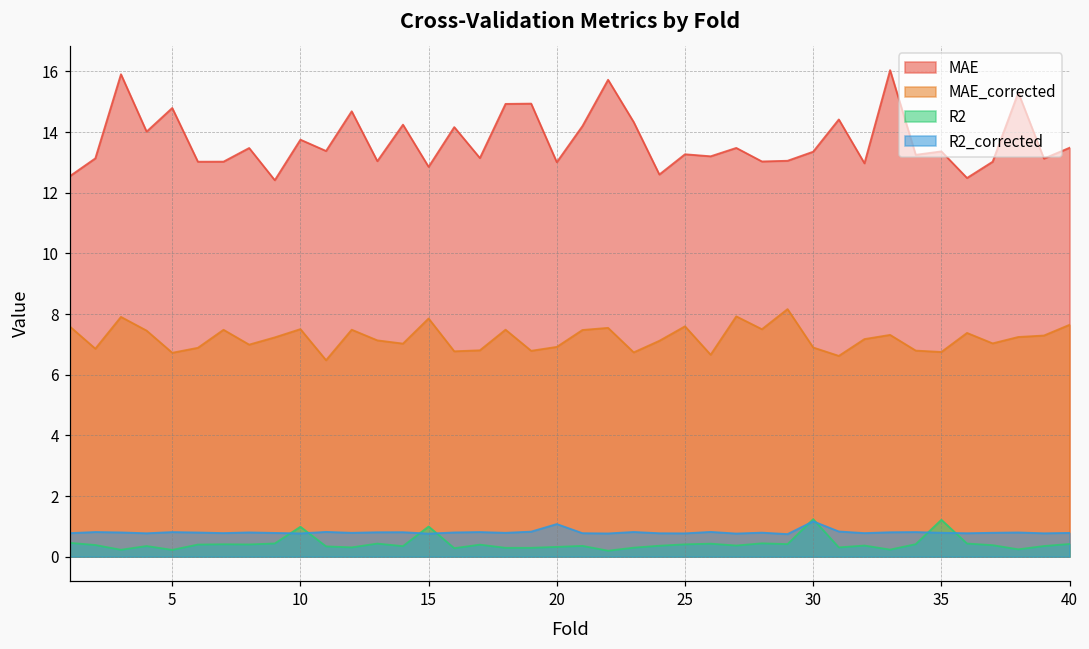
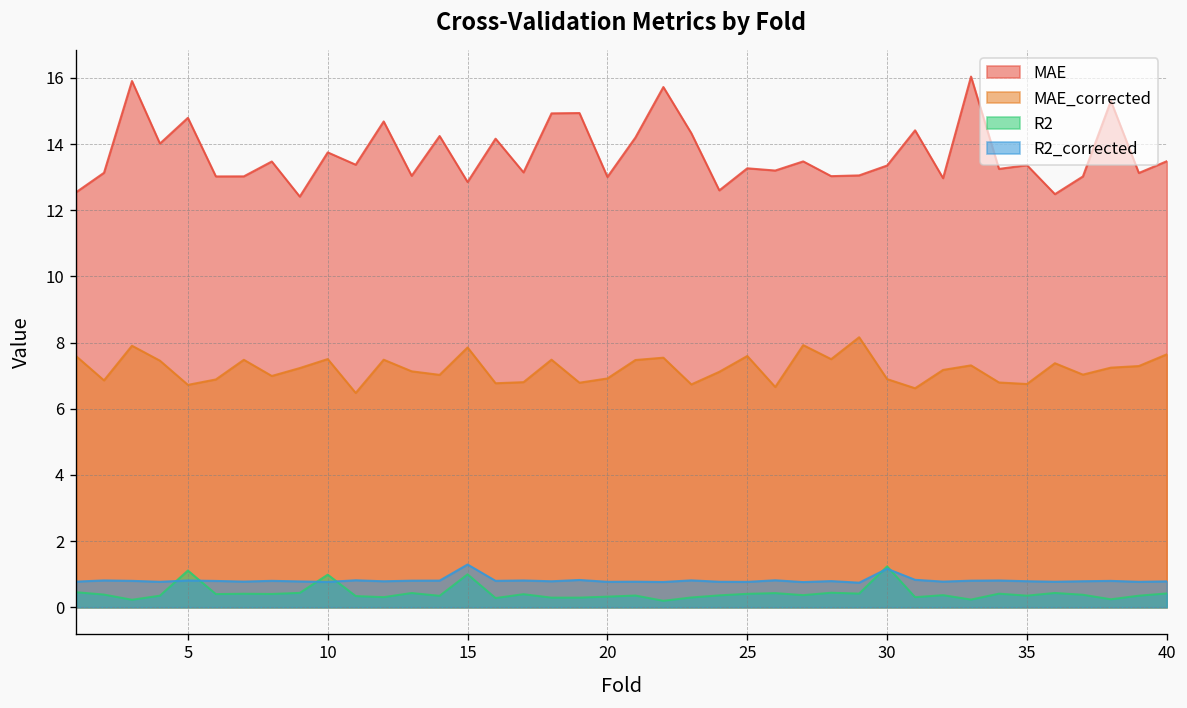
R2, 5: 0.2 -> 1.1
R2_corrected, 15: 0.8 -> 1.3
R2_corrected, 20: 1.1 -> 0.8
R2, 35: 1.2 -> 0.4
